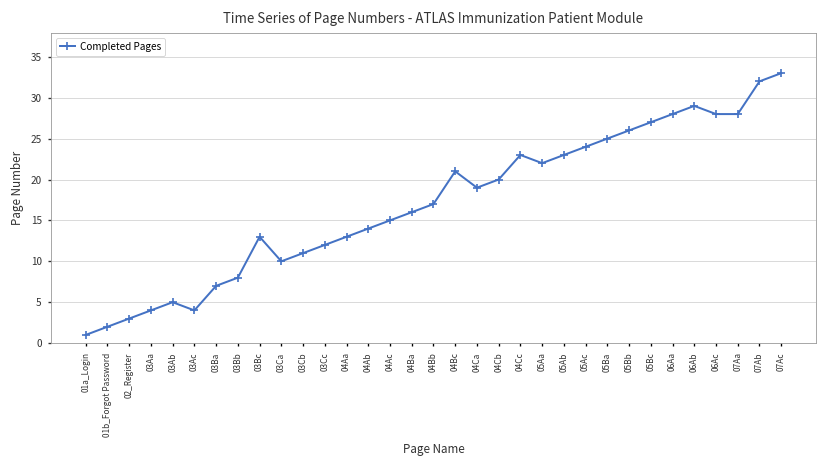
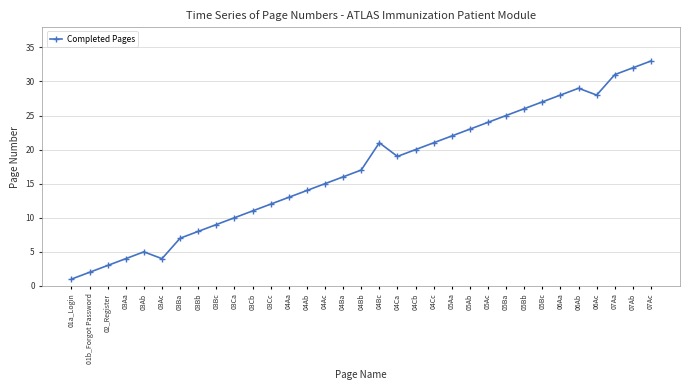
03Bc: 13 -> 9
04Cc: 23 -> 21
07Aa: 28 -> 31
